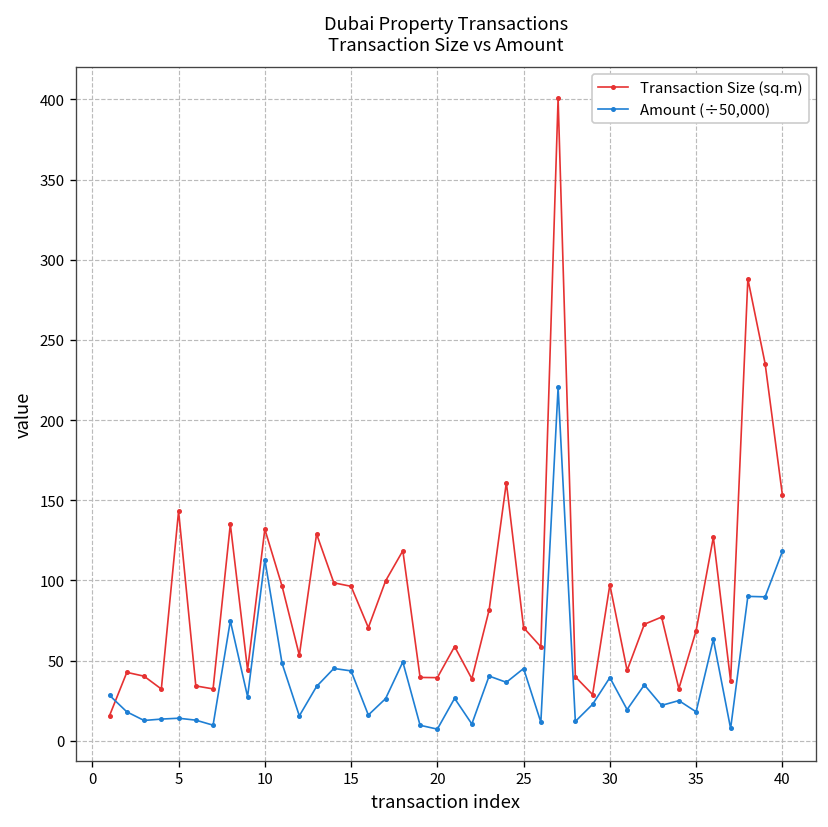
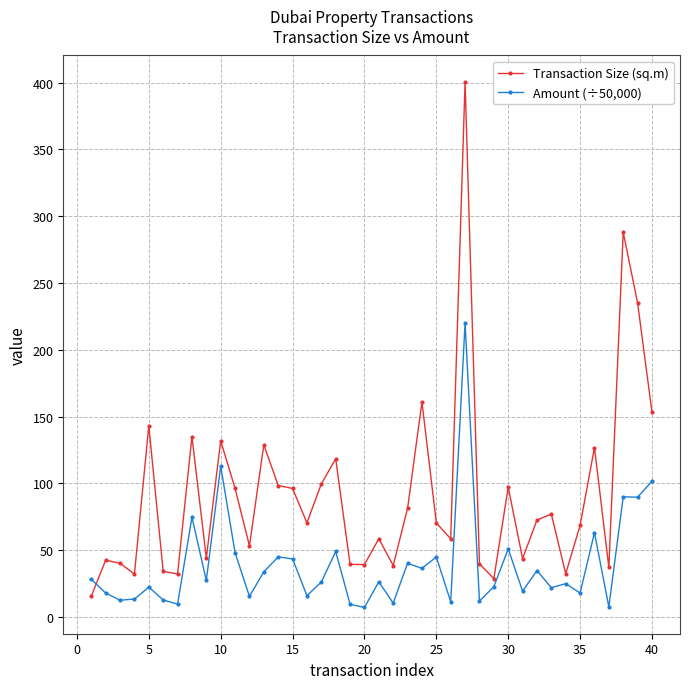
Amount (÷50,000), 5: 14 -> 22
Amount (÷50,000), 30: 39 -> 51
Amount (÷50,000), 40: 118 -> 102
